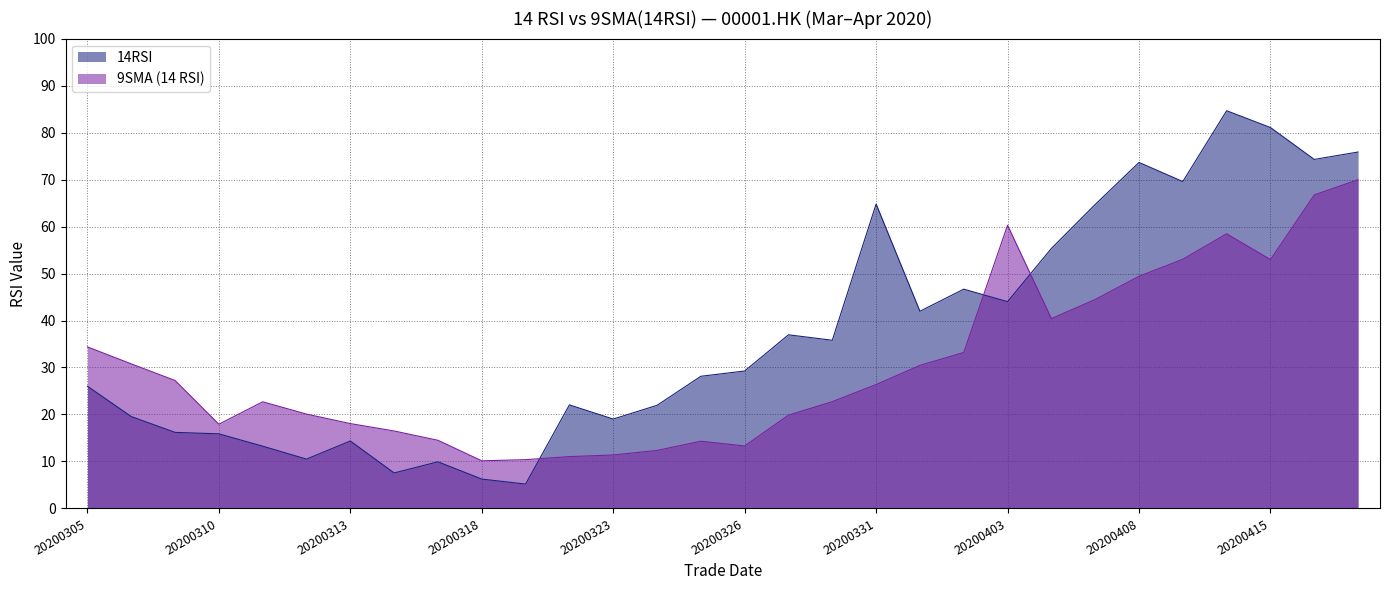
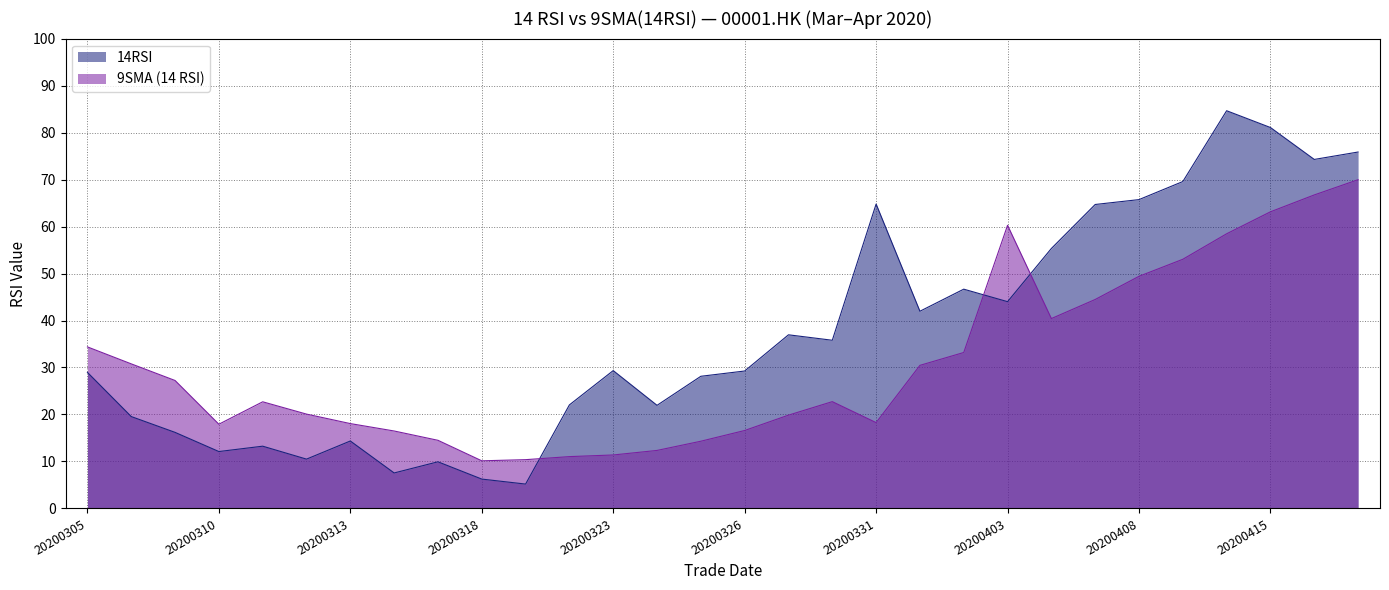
14RSI, 20200305: 26 -> 29
14RSI, 20200310: 16 -> 12
14RSI, 20200323: 19 -> 29
9SMA (14 RSI), 20200326: 13 -> 17
9SMA (14 RSI), 20200331: 26 -> 18
14RSI, 20200408: 74 -> 66
9SMA (14 RSI), 20200415: 53 -> 63
